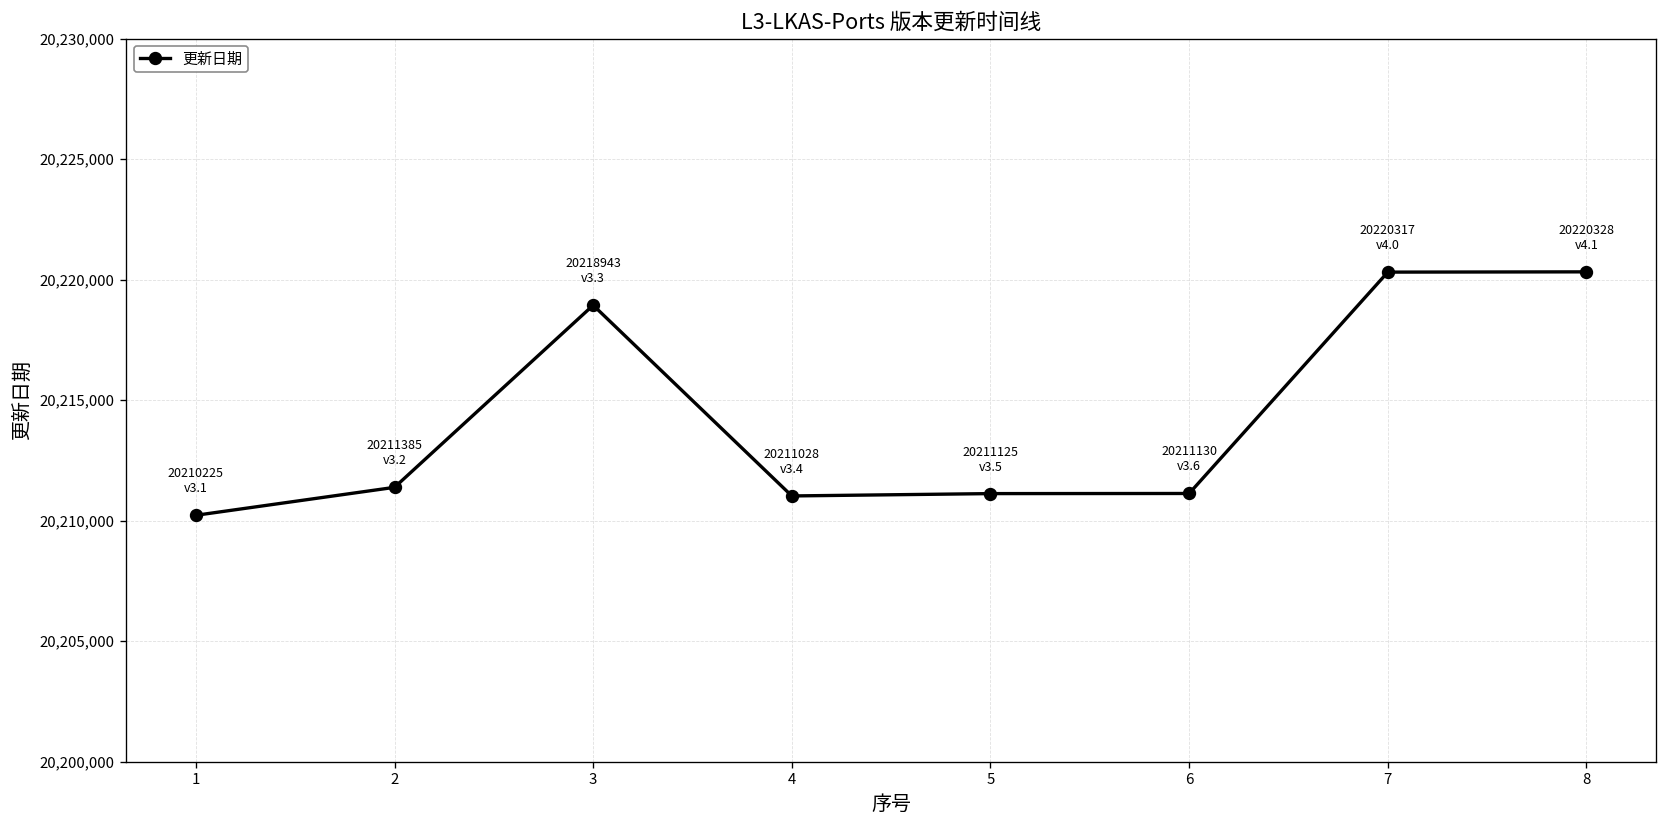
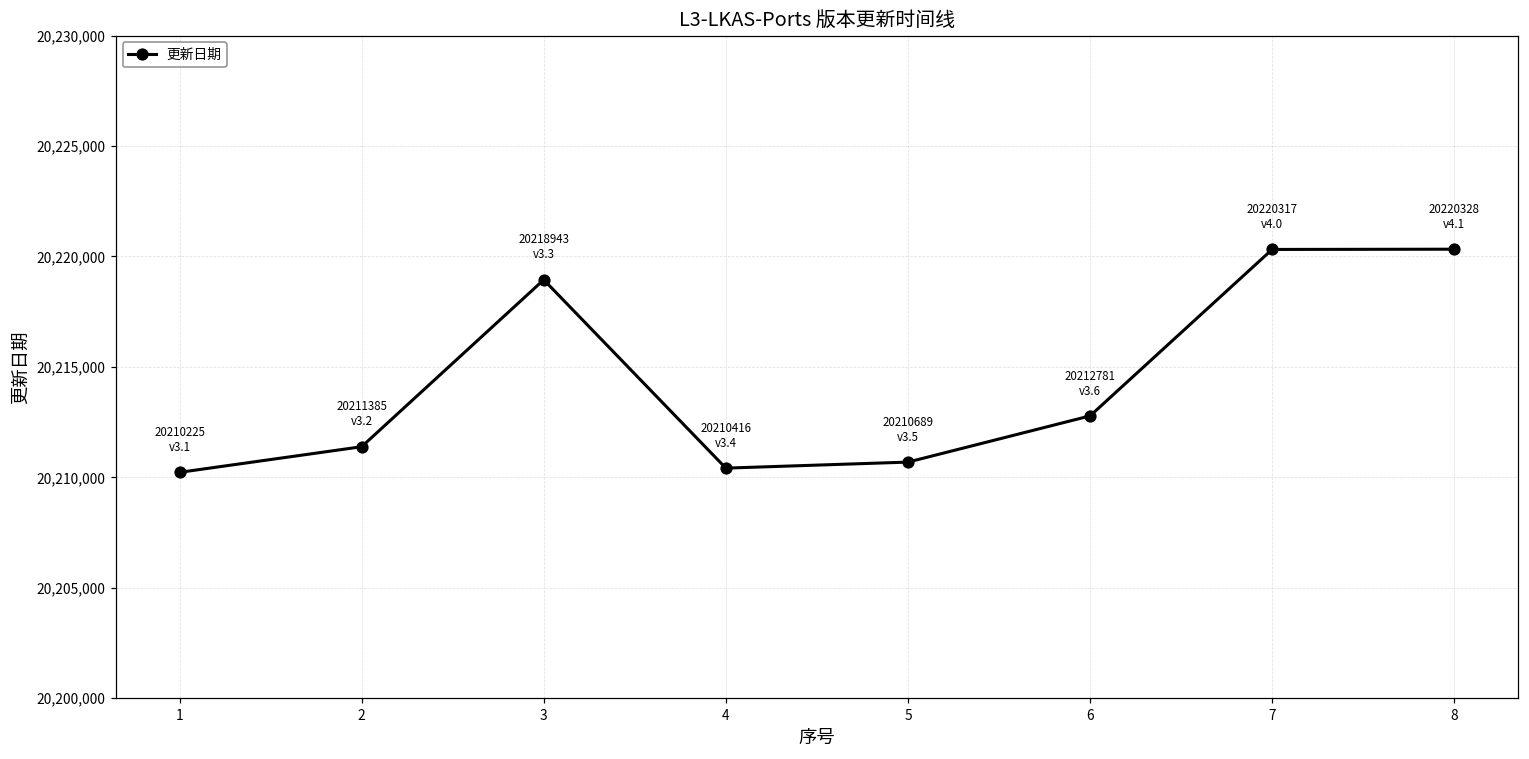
4: 20211028 -> 20210416
5: 20211125 -> 20210689
6: 20211130 -> 20212781
